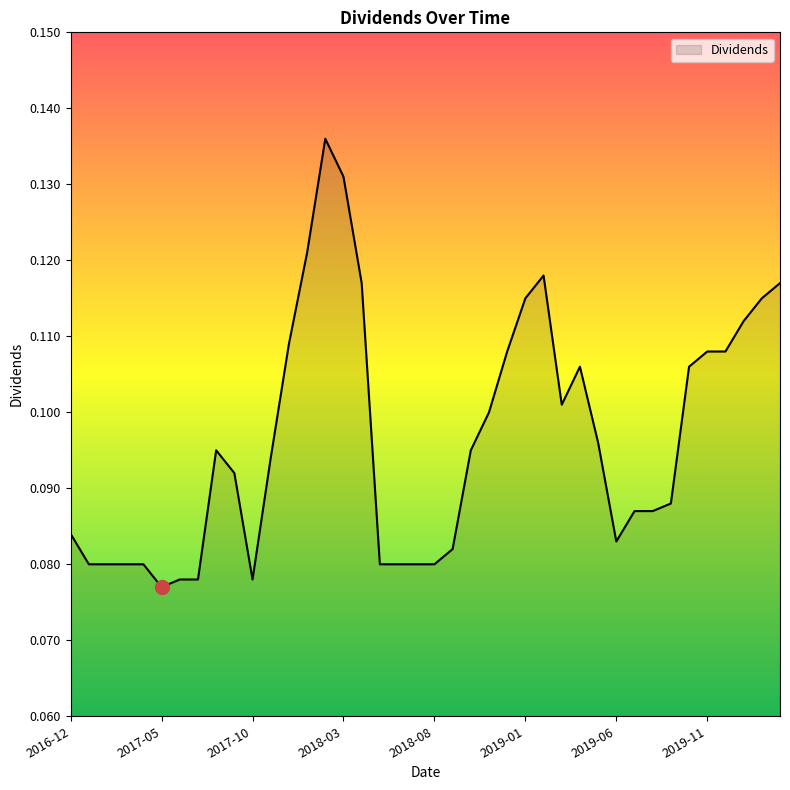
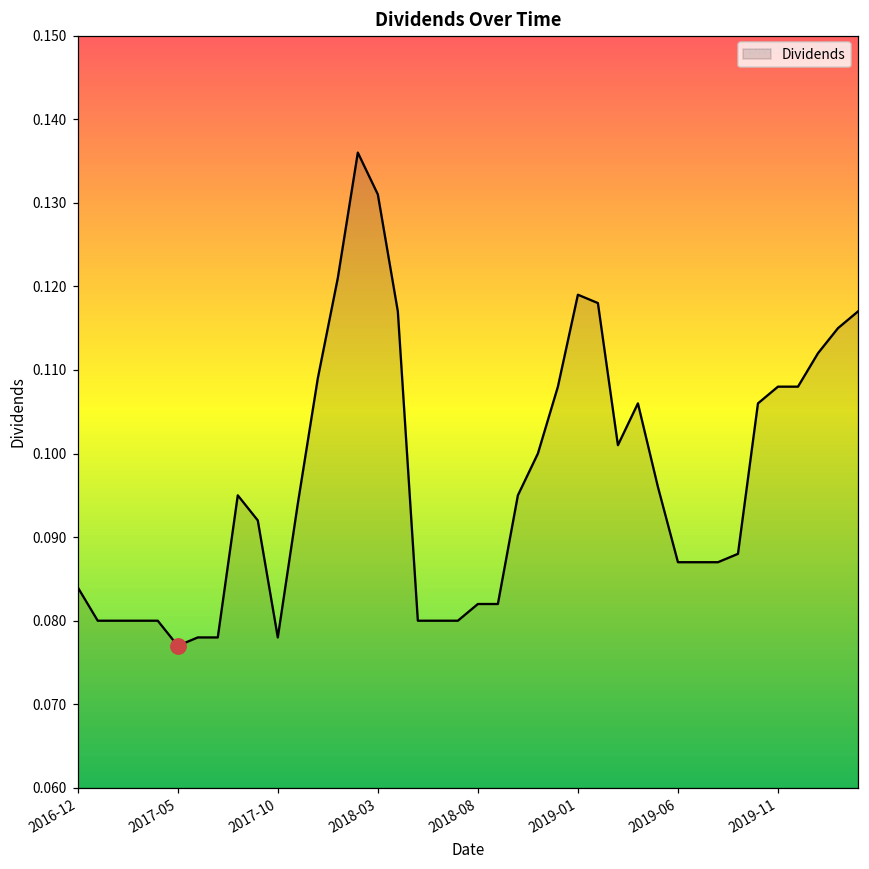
Dividends, 2018-08: 0.080 -> 0.082
Dividends, 2019-01: 0.115 -> 0.119
Dividends, 2019-06: 0.083 -> 0.087
